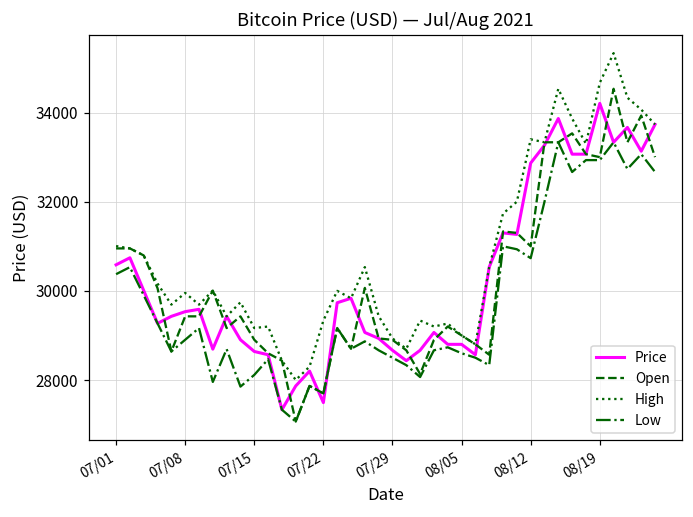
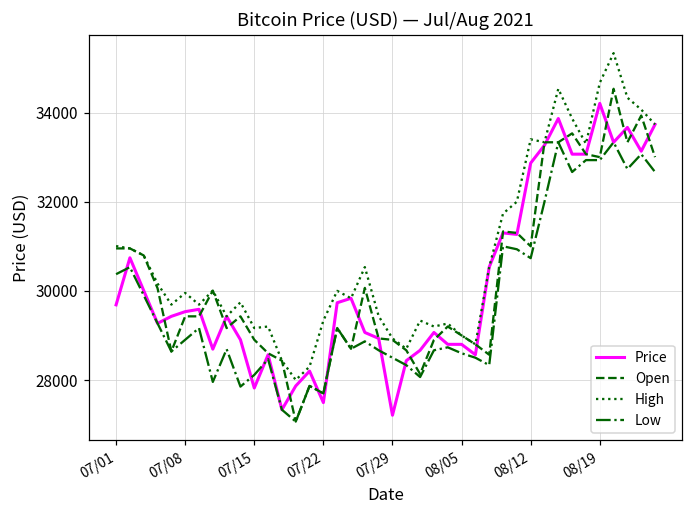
Price, 07/01: 30600 -> 29700
Price, 07/15: 28600 -> 27800
Price, 07/29: 28700 -> 27200
